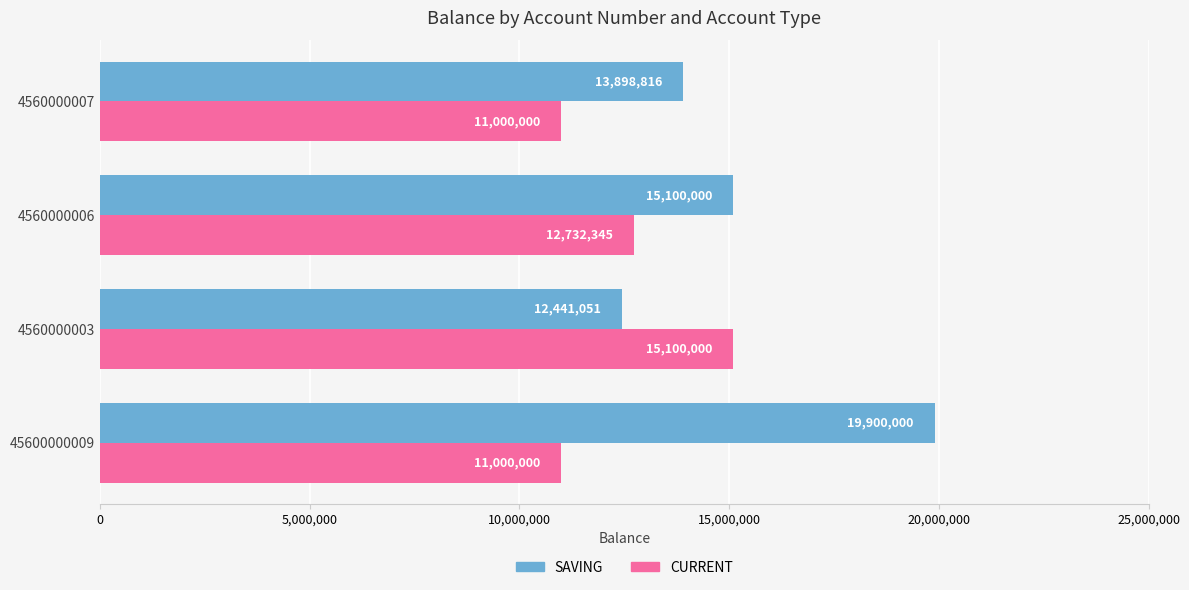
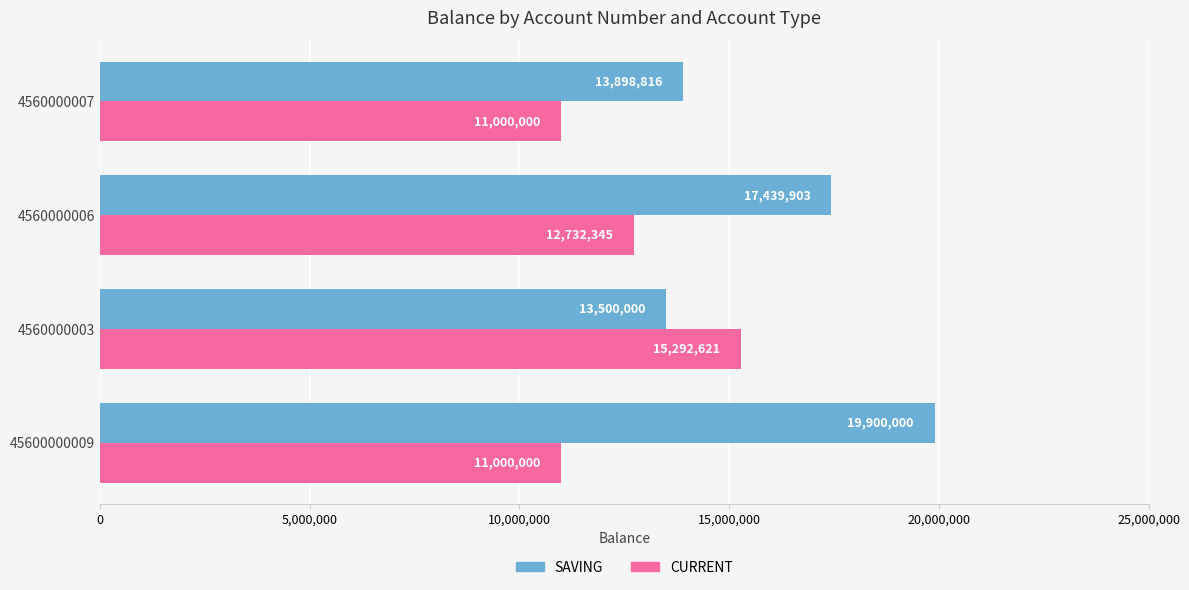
SAVING, 4560000006: 15,100,000 -> 17,439,903
SAVING, 4560000003: 12,441,051 -> 13,500,000
CURRENT, 4560000003: 15,100,000 -> 15,292,621
